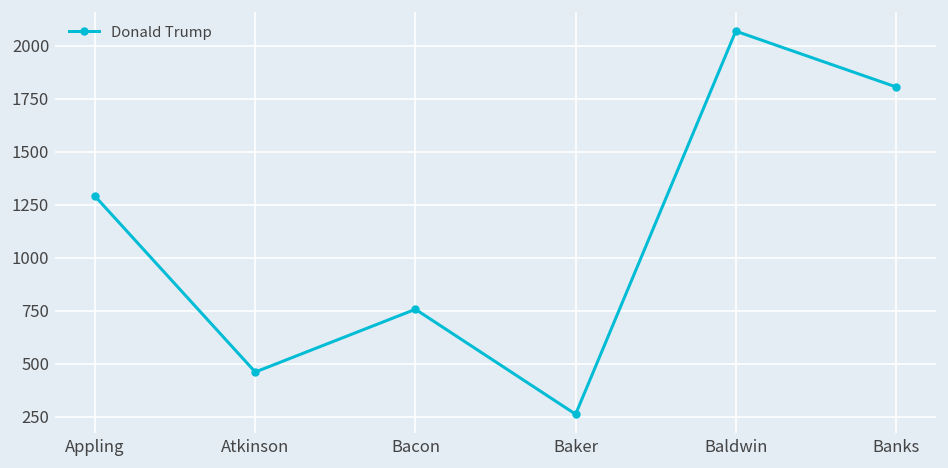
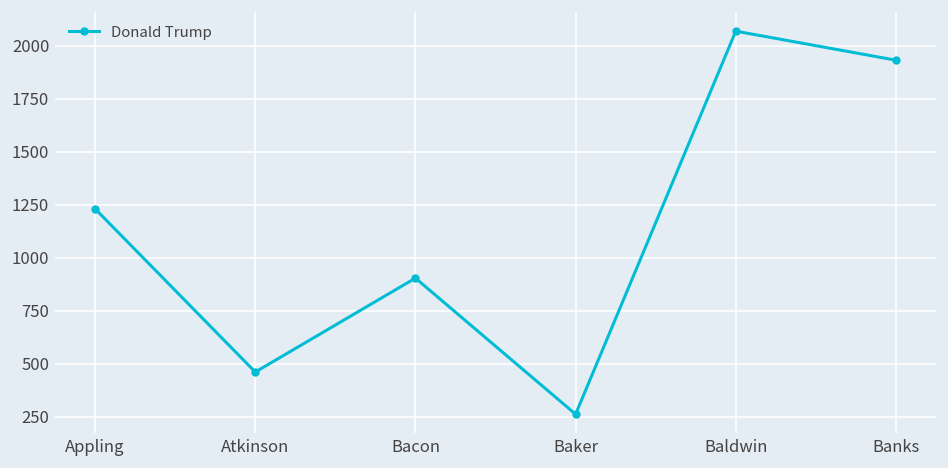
Appling: 1290 -> 1230
Bacon: 760 -> 900
Banks: 1810 -> 1930
